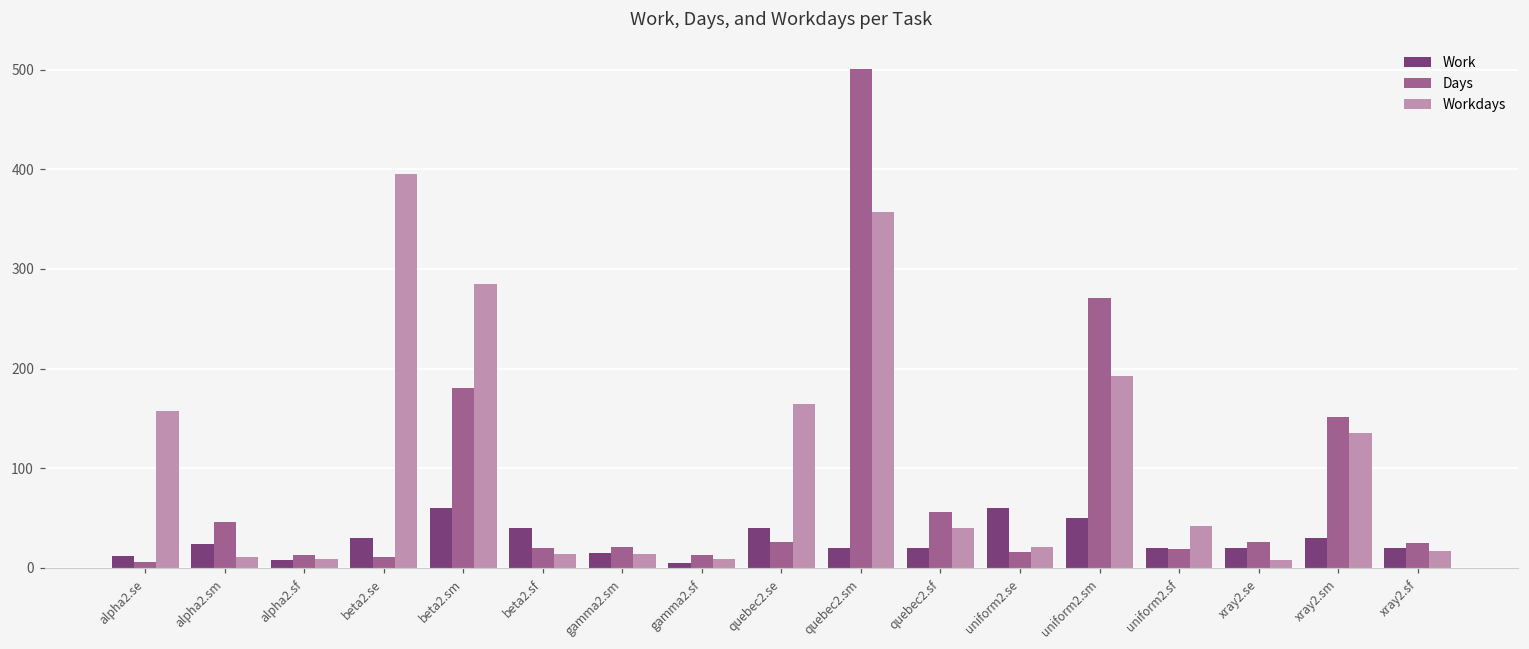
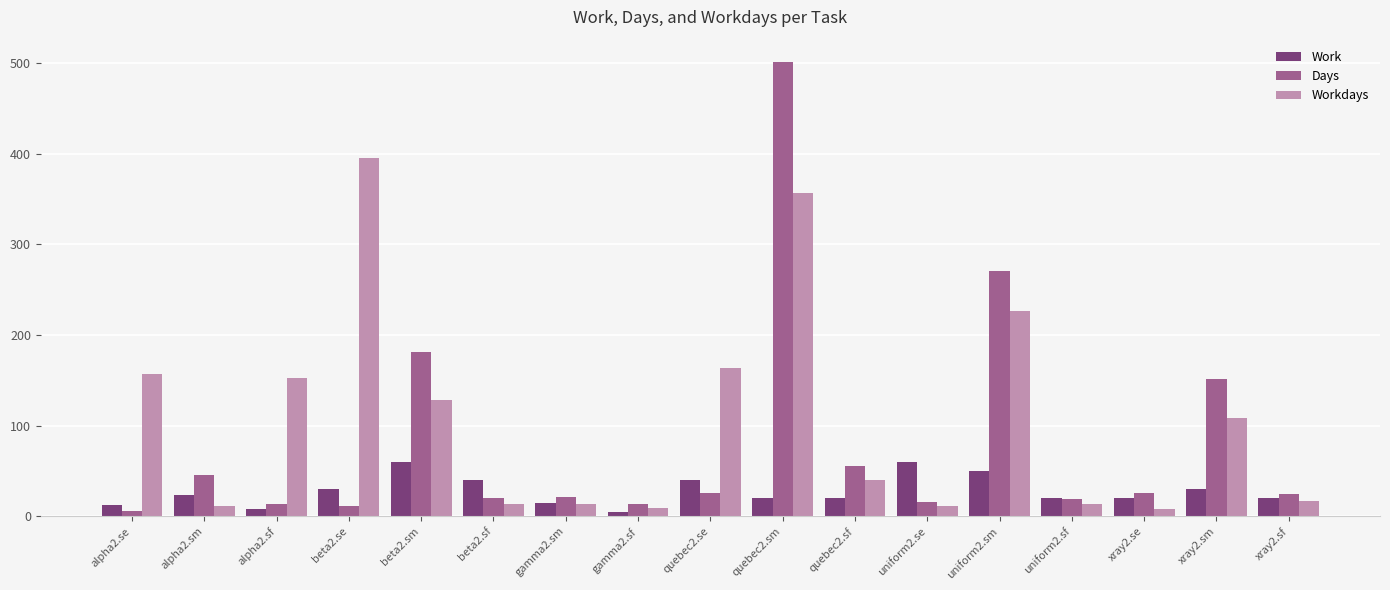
Workdays, alpha2.sf: 10 -> 150
Workdays, beta2.sm: 290 -> 130
Workdays, uniform2.se: 20 -> 10
Workdays, uniform2.sm: 190 -> 230
Workdays, uniform2.sf: 40 -> 10
Workdays, xray2.sm: 140 -> 110
